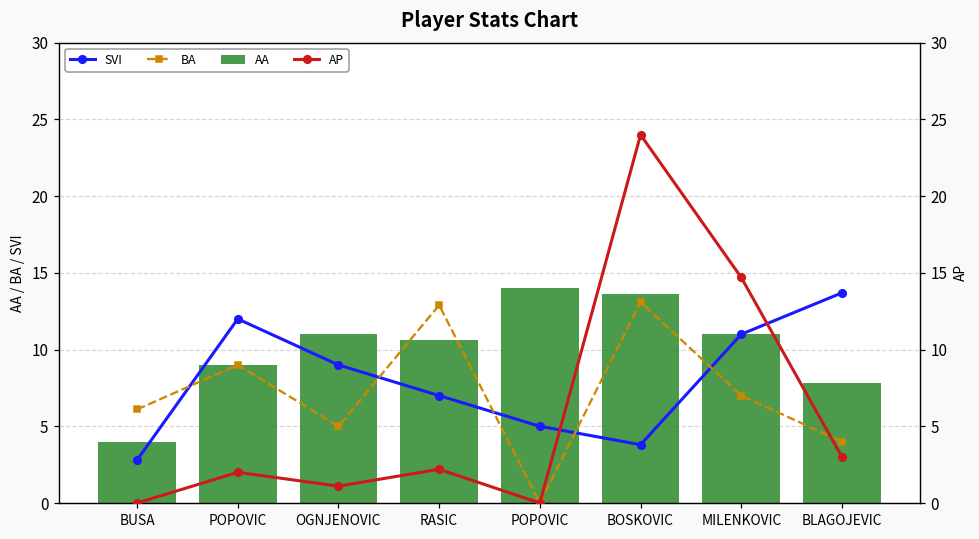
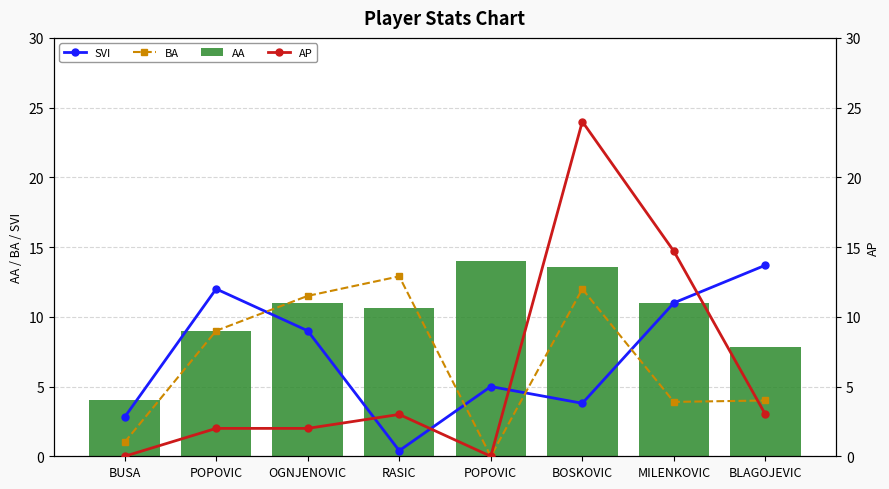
BA, BUSA: 6.1 -> 1.0
BA, OGNJENOVIC: 5.0 -> 11.5
SVI, RASIC: 7.0 -> 0.4
BA, BOSKOVIC: 13.1 -> 12.0
BA, MILENKOVIC: 7.0 -> 3.9
AP, OGNJENOVIC: 1.1 -> 2.0
AP, RASIC: 2.2 -> 3.0
